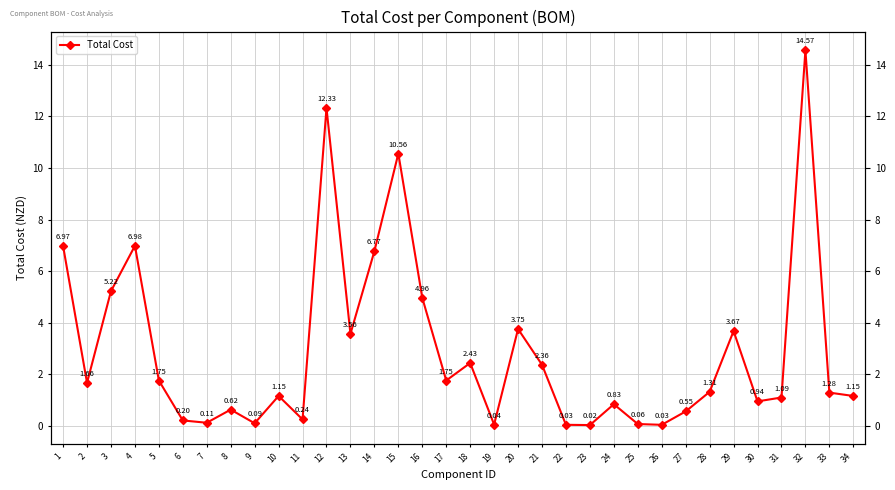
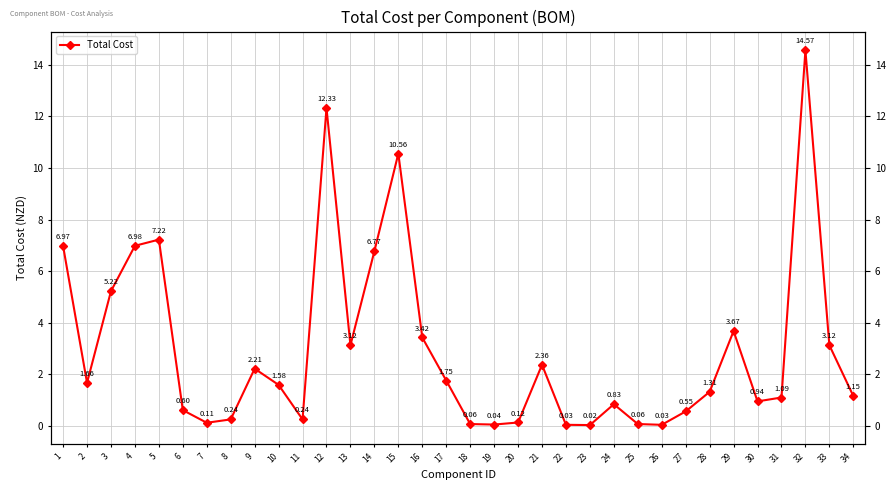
5: 1.75 -> 7.22
6: 0.20 -> 0.60
8: 0.62 -> 0.24
9: 0.09 -> 2.21
10: 1.15 -> 1.58
13: 3.56 -> 3.12
16: 4.96 -> 3.42
18: 2.43 -> 0.06
20: 3.75 -> 0.12
33: 1.28 -> 3.12
